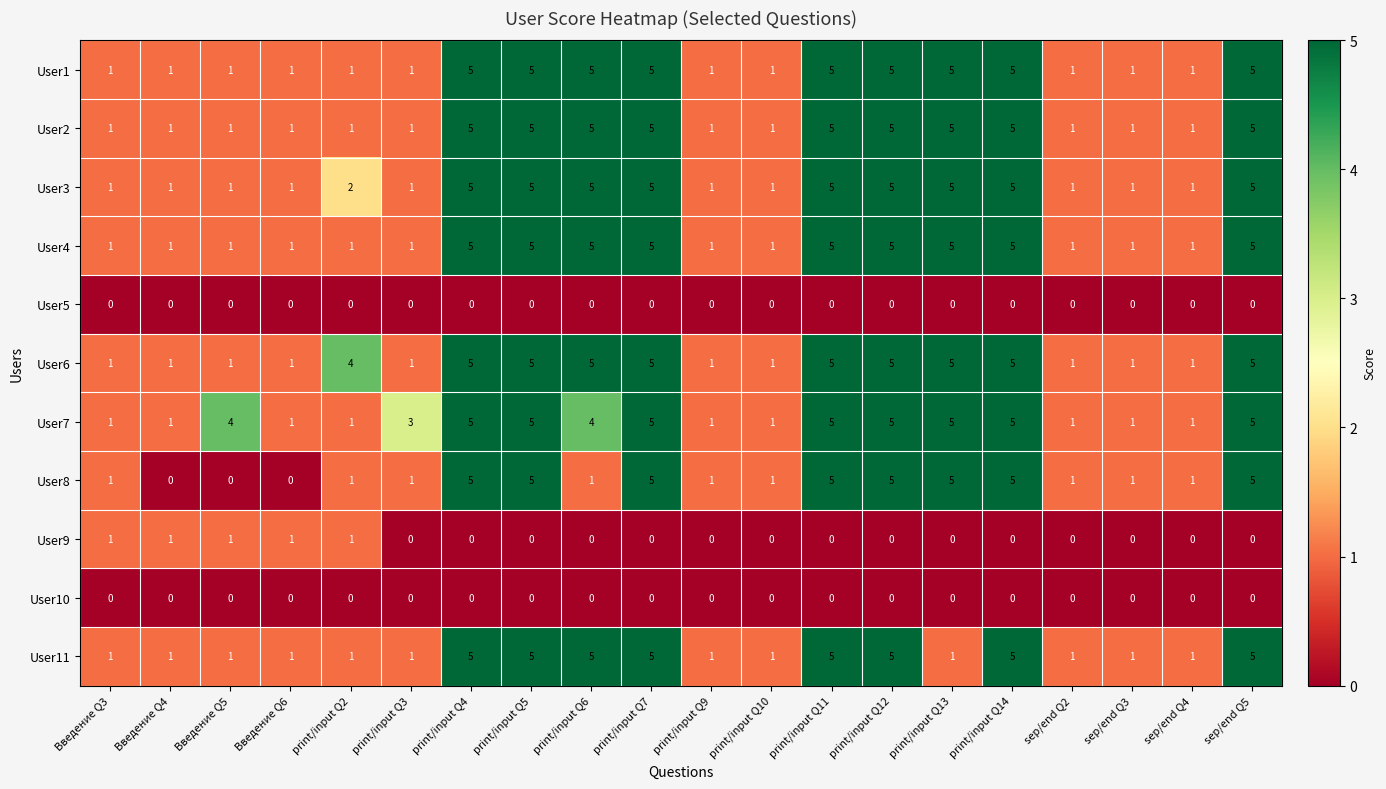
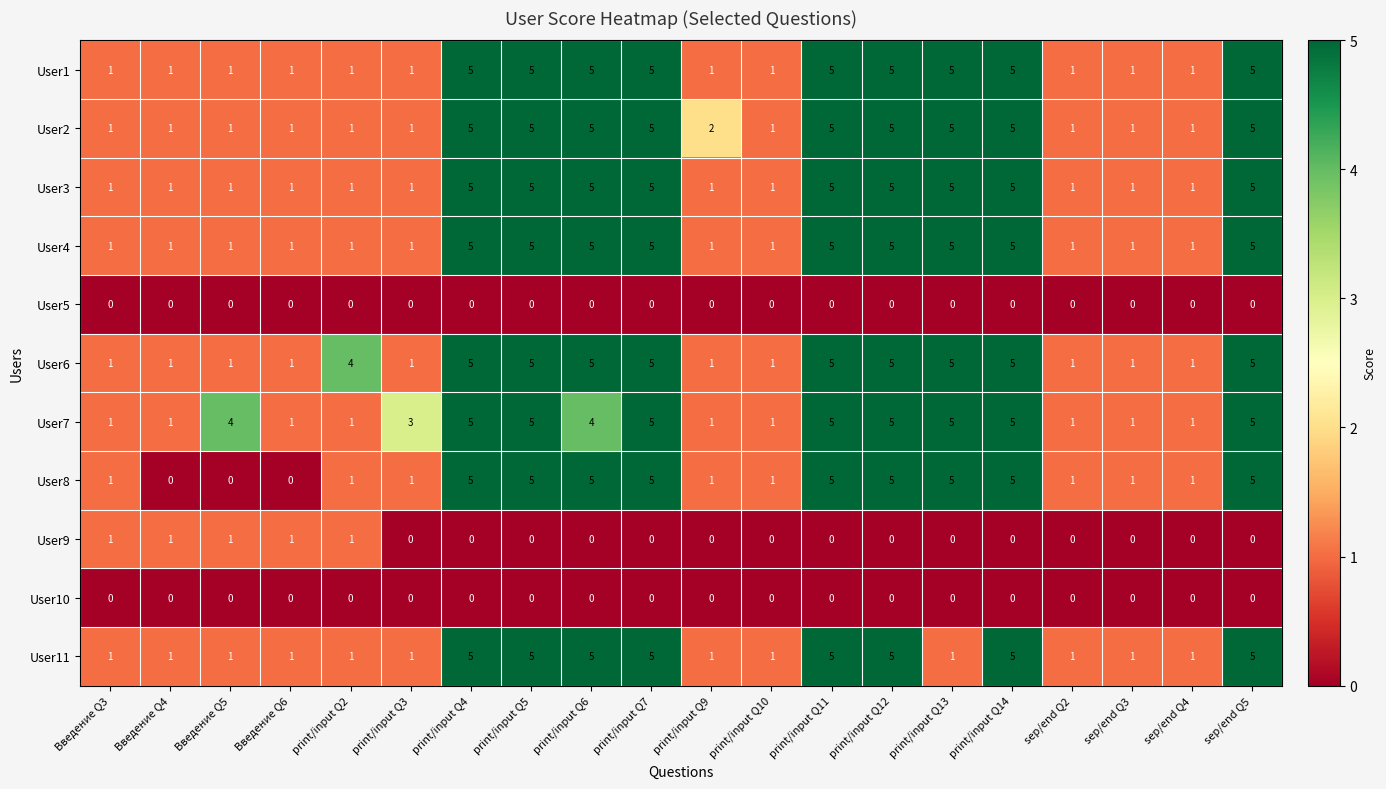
User2, print/input Q9: 1 -> 2
User3, print/input Q2: 2 -> 1
User8, print/input Q6: 1 -> 5
